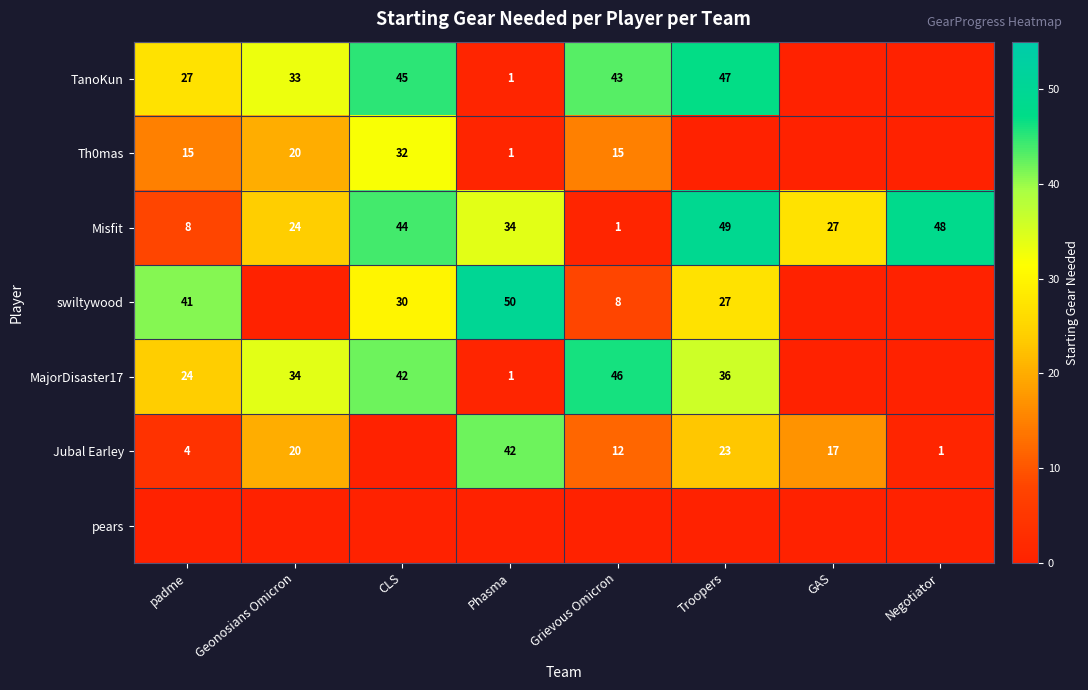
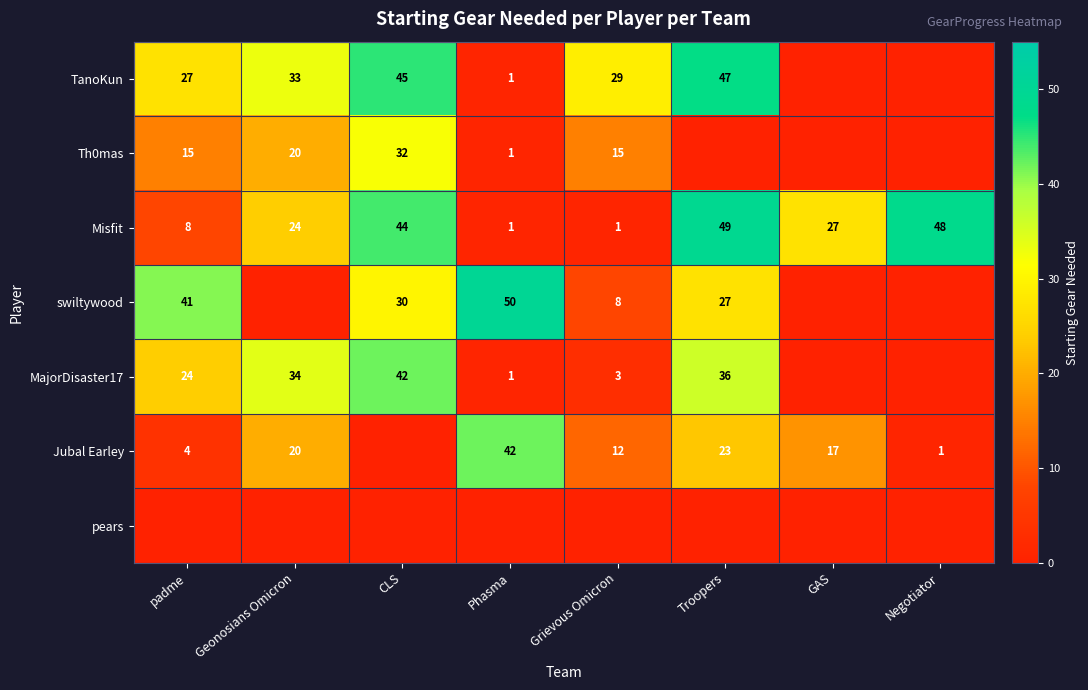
TanoKun, Grievous Omicron: 43 -> 29
Misfit, Phasma: 34 -> 1
MajorDisaster17, Grievous Omicron: 46 -> 3
